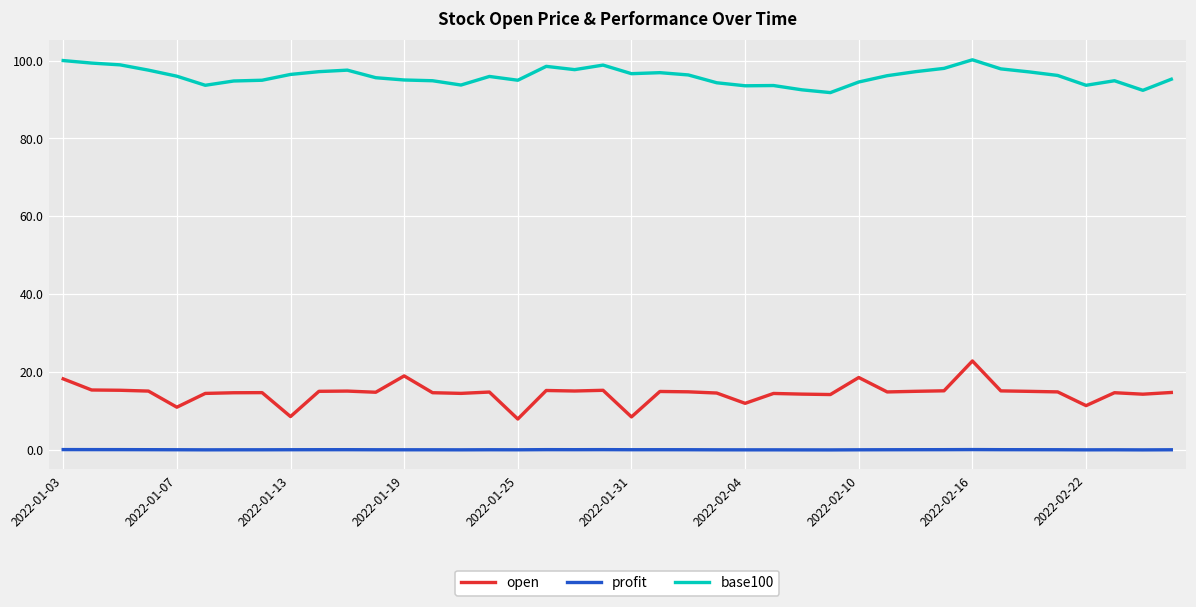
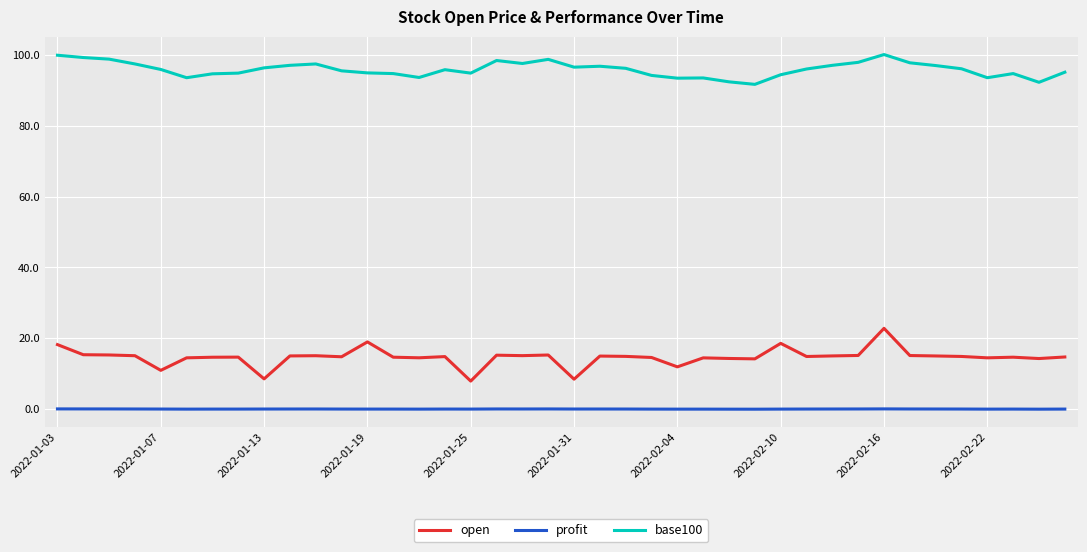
open, 2022-02-22: 11 -> 14
